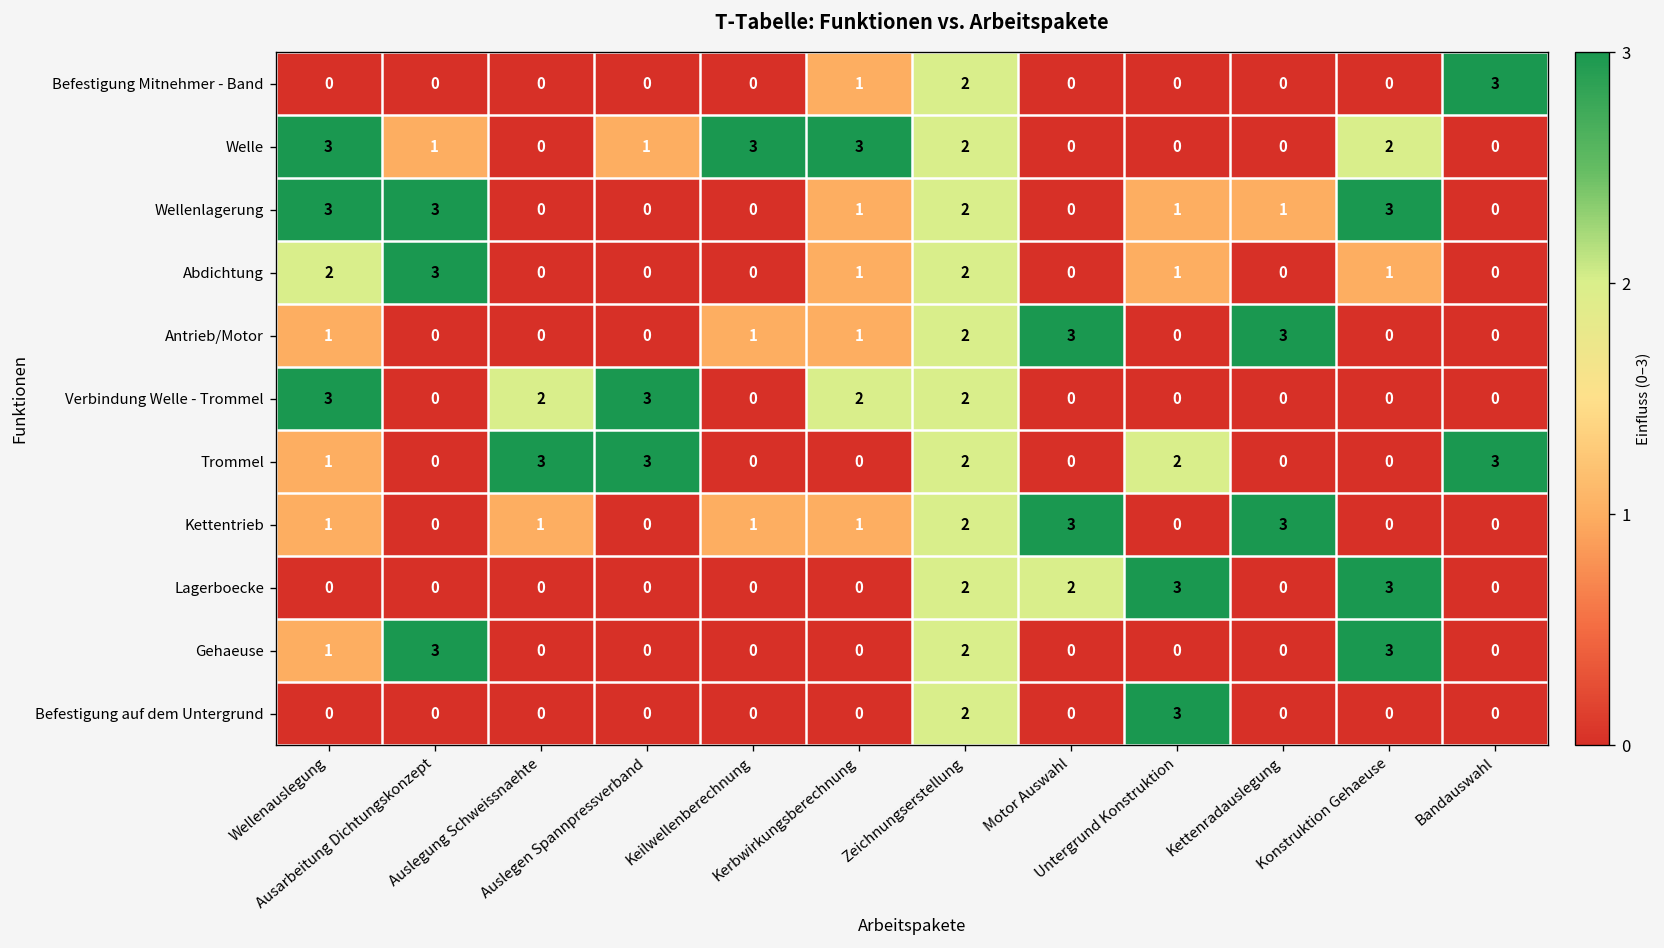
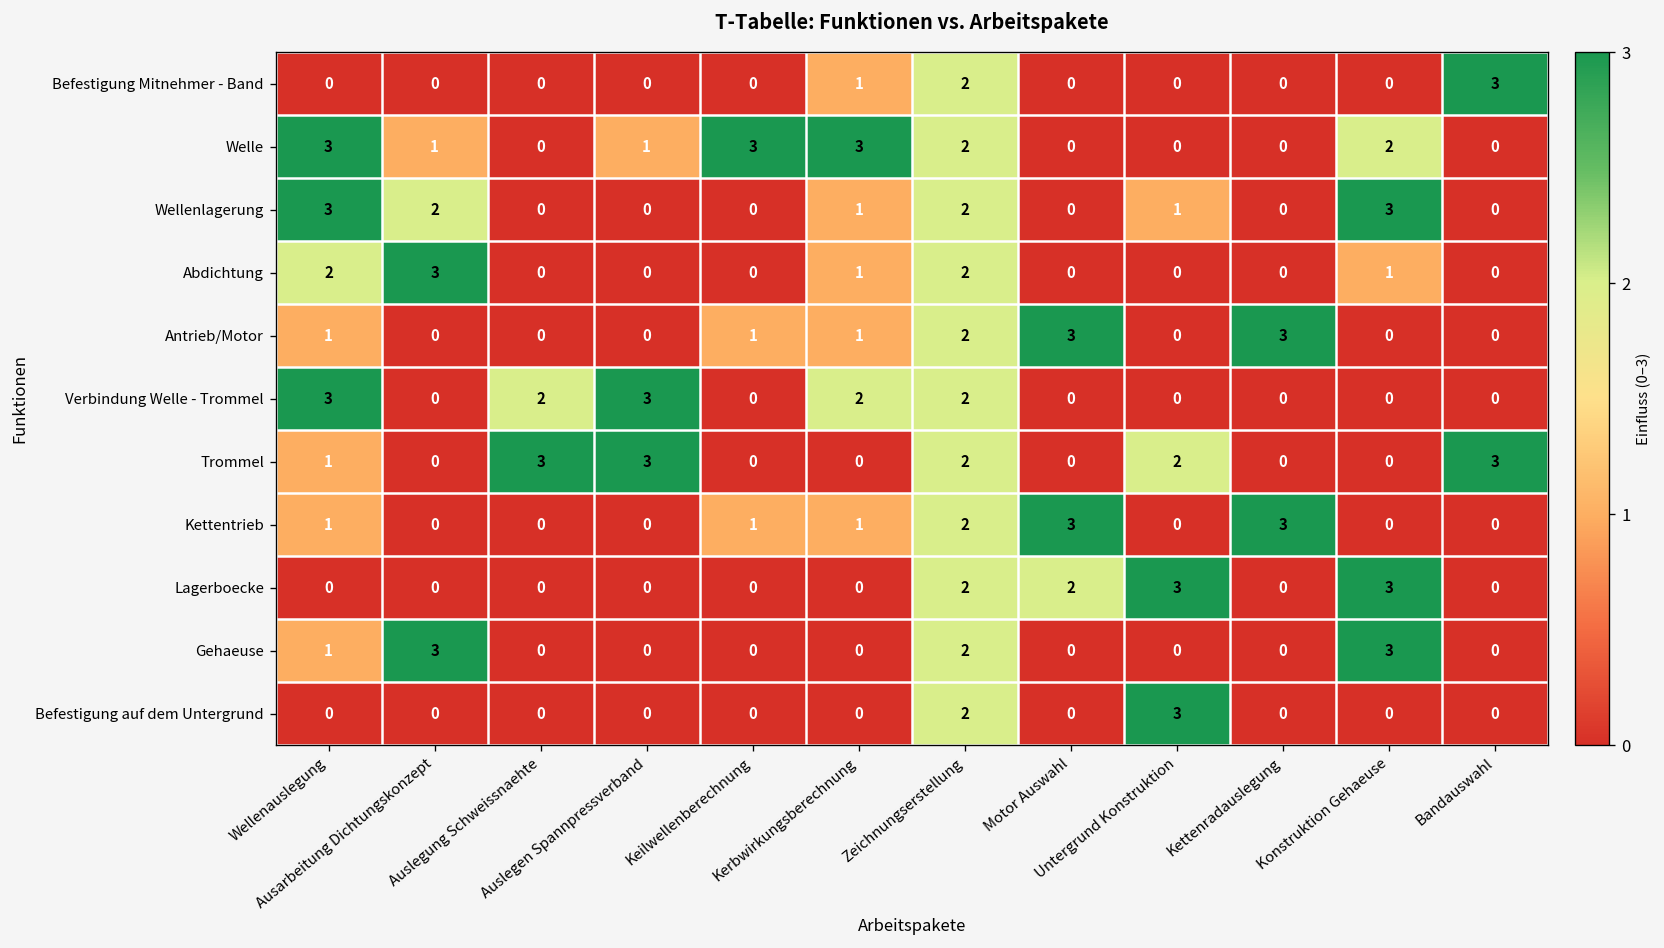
Wellenlagerung, Ausarbeitung Dichtungskonzept: 3 -> 2
Wellenlagerung, Kettenradauslegung: 1 -> 0
Abdichtung, Untergrund Konstruktion: 1 -> 0
Kettentrieb, Auslegung Schweissnaehte: 1 -> 0
